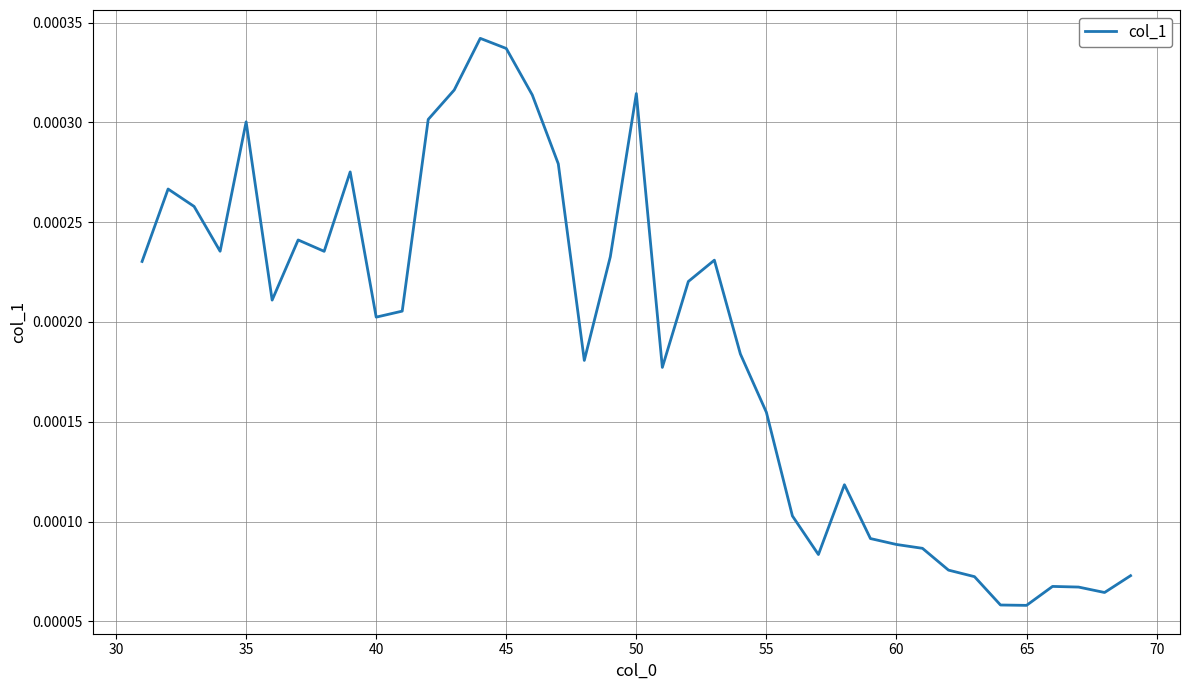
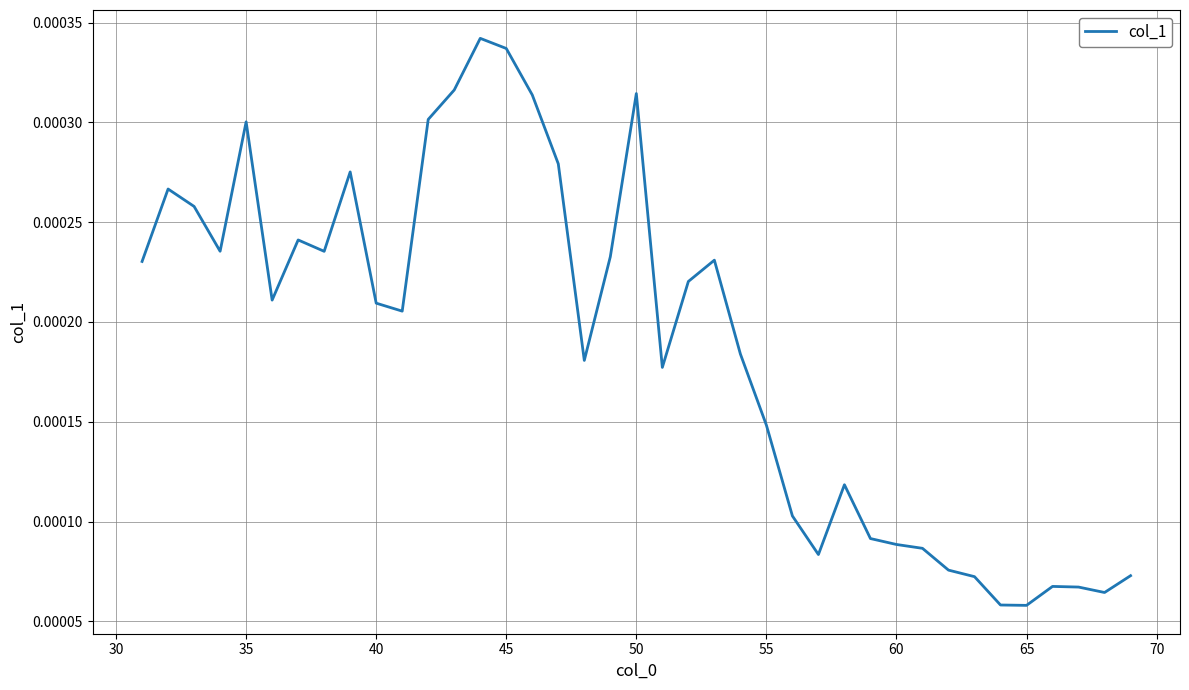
40: 0.000202 -> 0.000209
55: 0.000155 -> 0.000148
